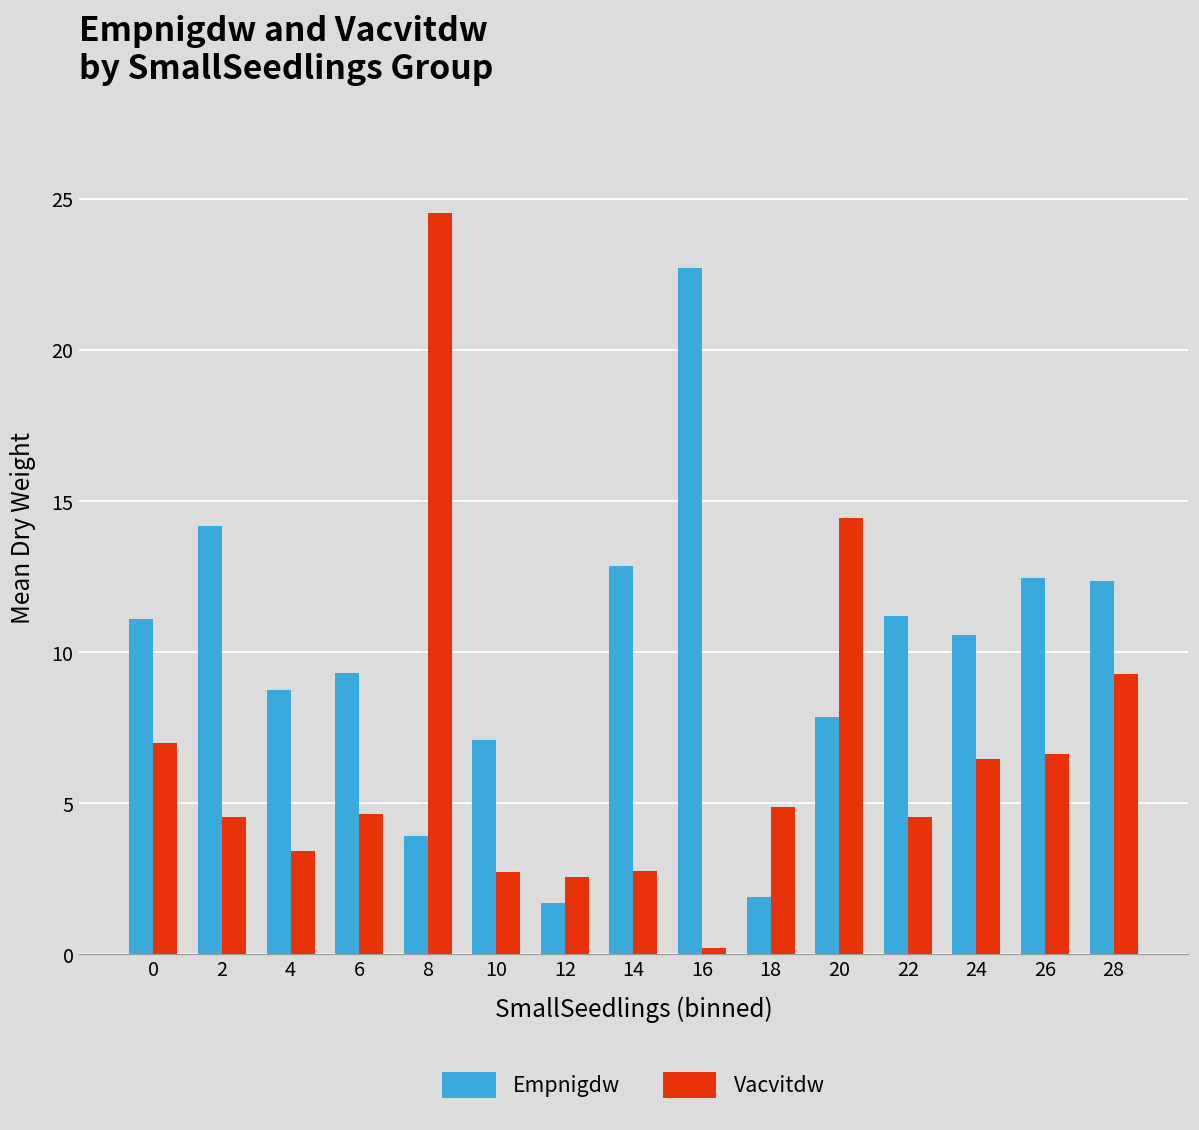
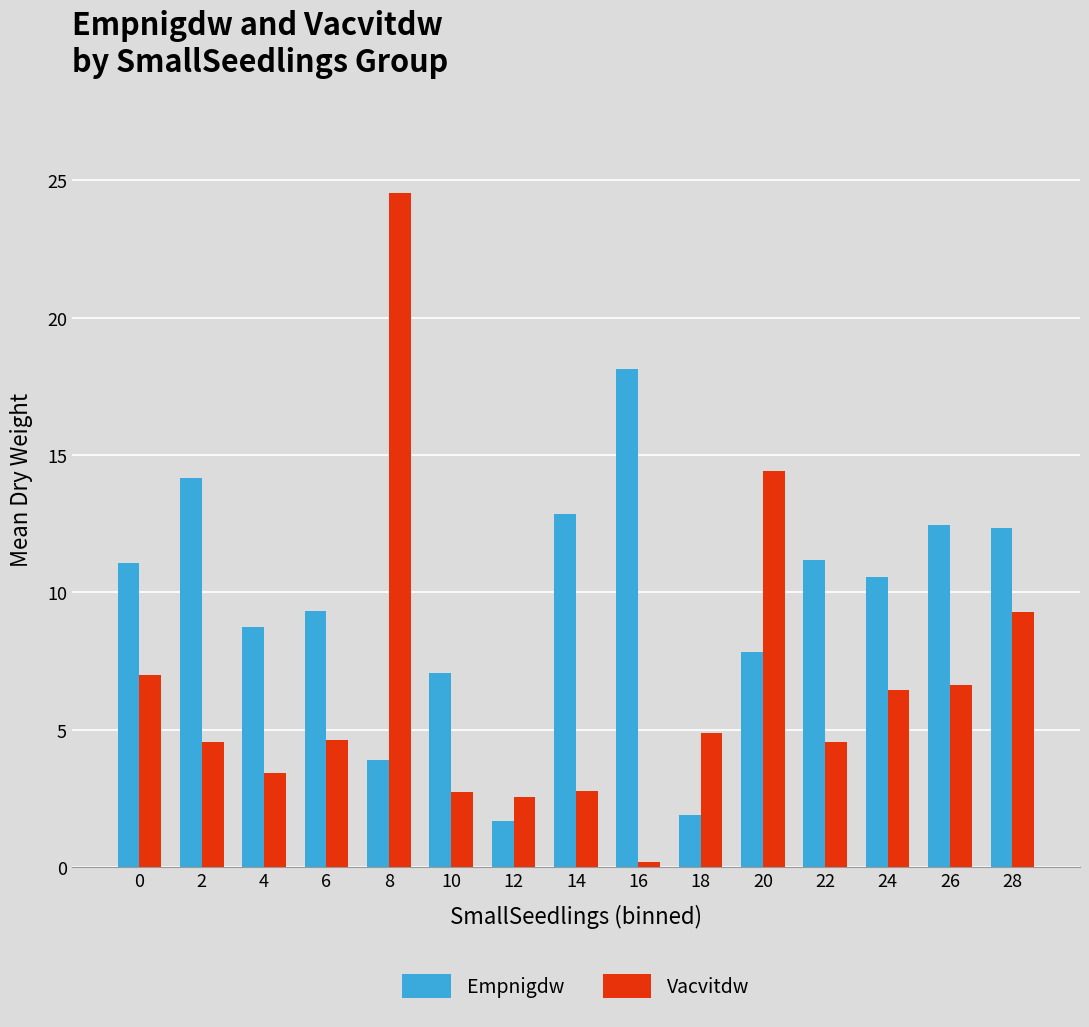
Empnigdw, 16: 22.7 -> 18.1
